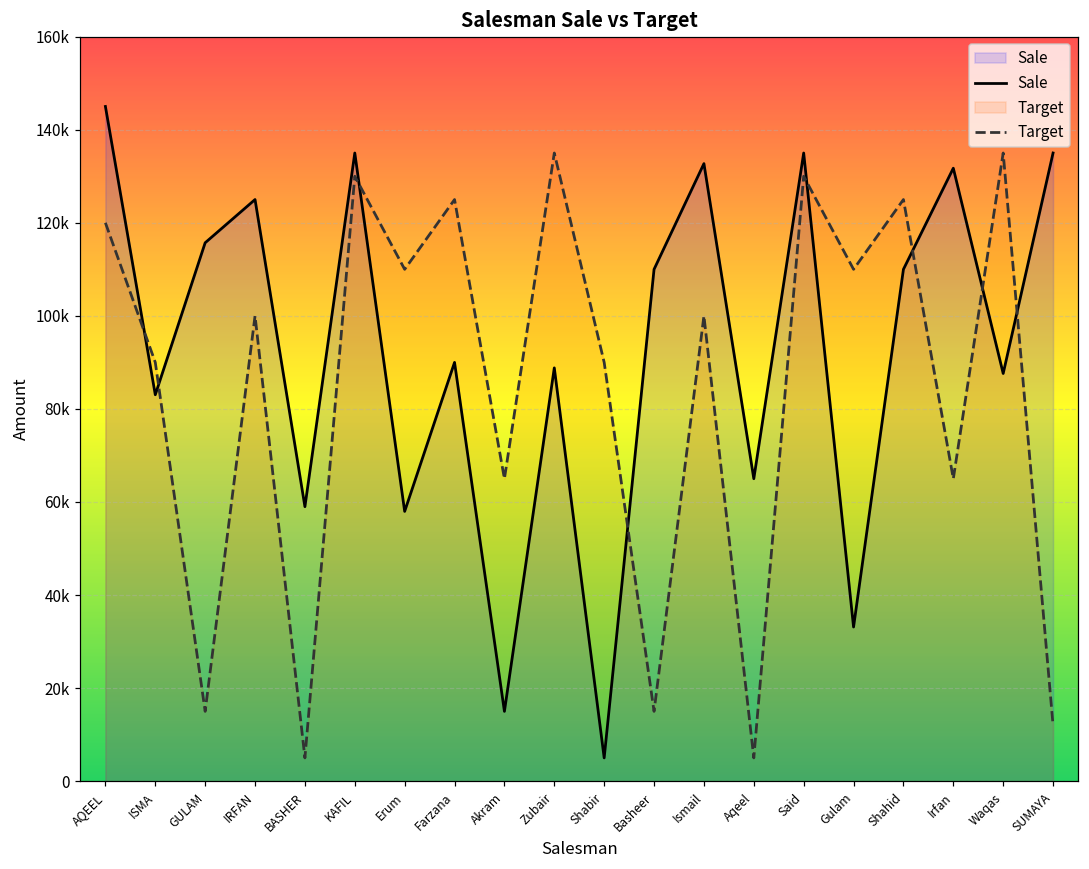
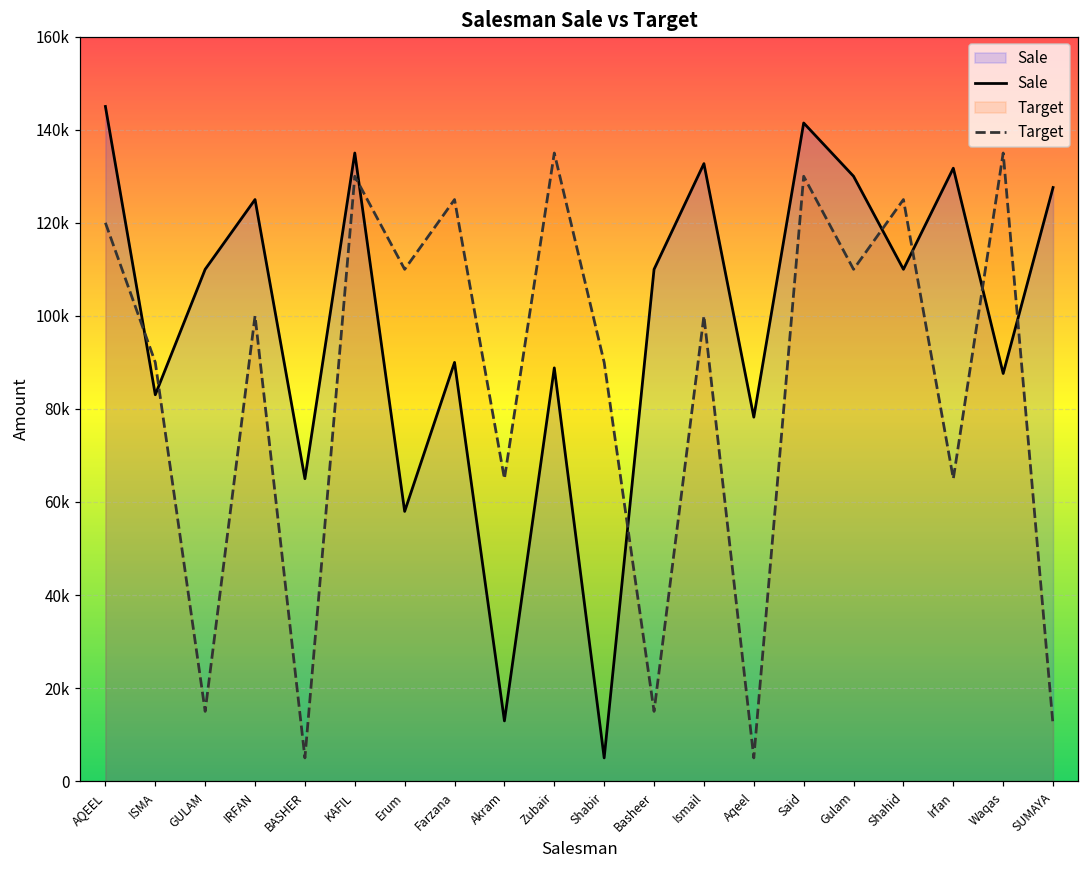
Sale, GULAM: 116000 -> 110000
Sale, BASHER: 59000 -> 65000
Sale, Akram: 15000 -> 13000
Sale, Aqeel: 65000 -> 78000
Sale, Said: 135000 -> 141000
Sale, Gulam: 33000 -> 130000
Sale, SUMAYA: 135000 -> 128000
